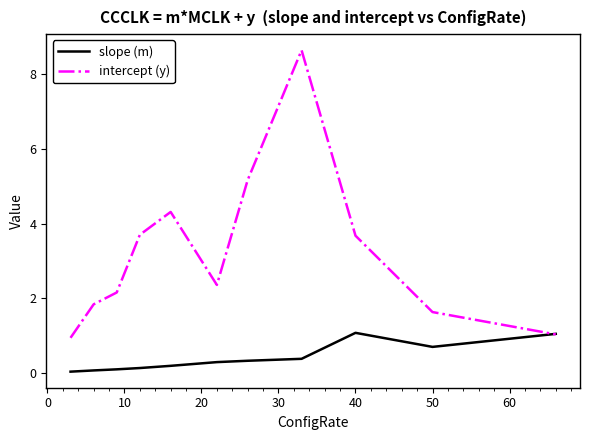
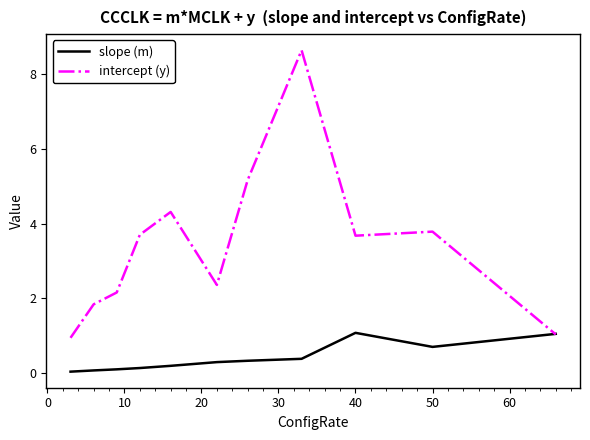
intercept (y), 50: 1.6 -> 3.8
